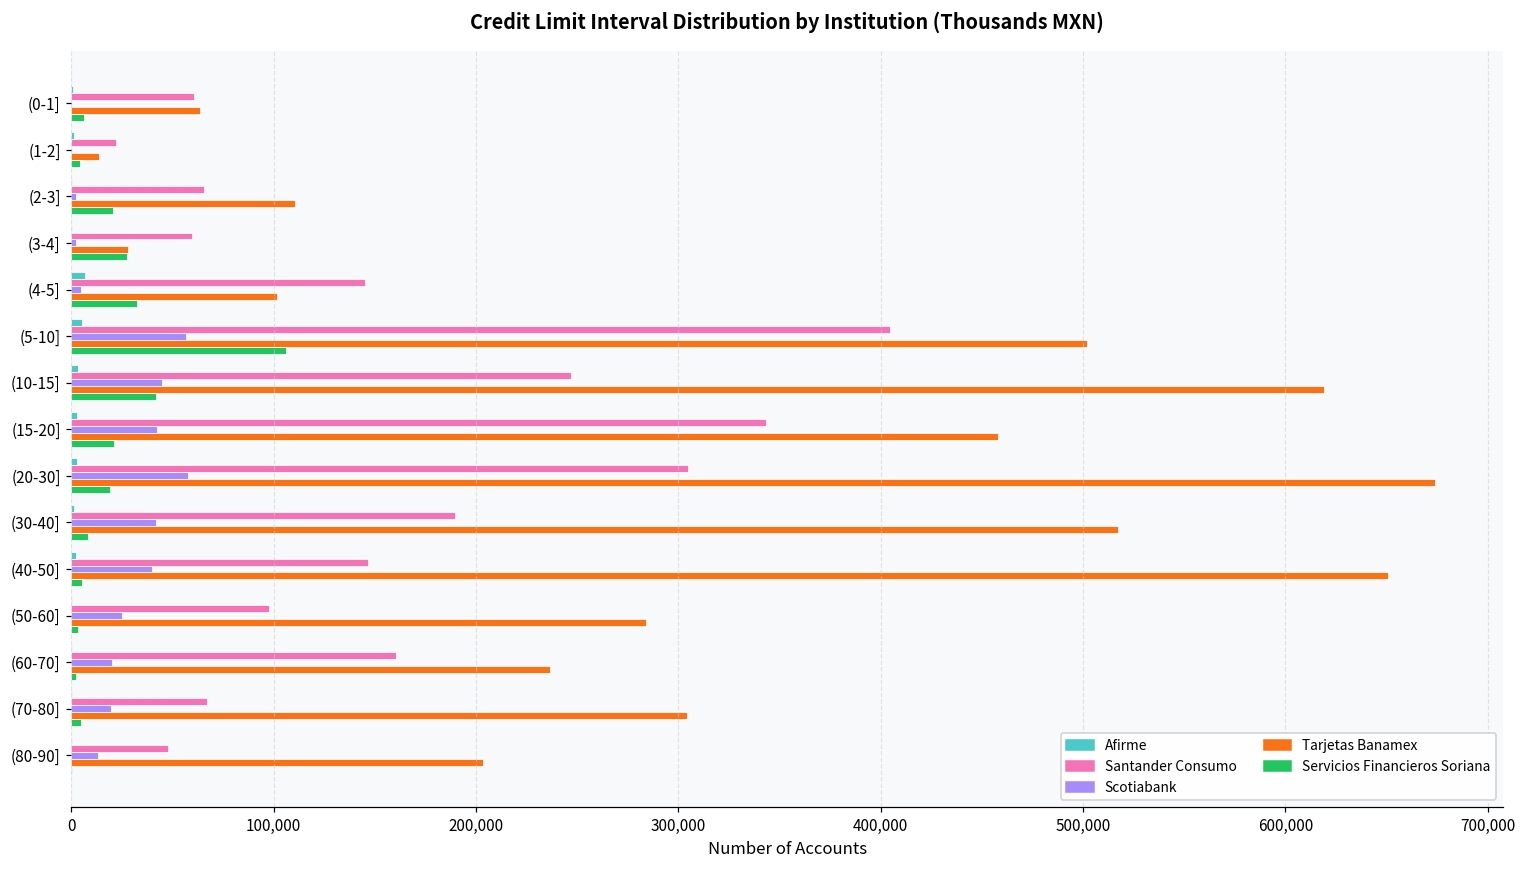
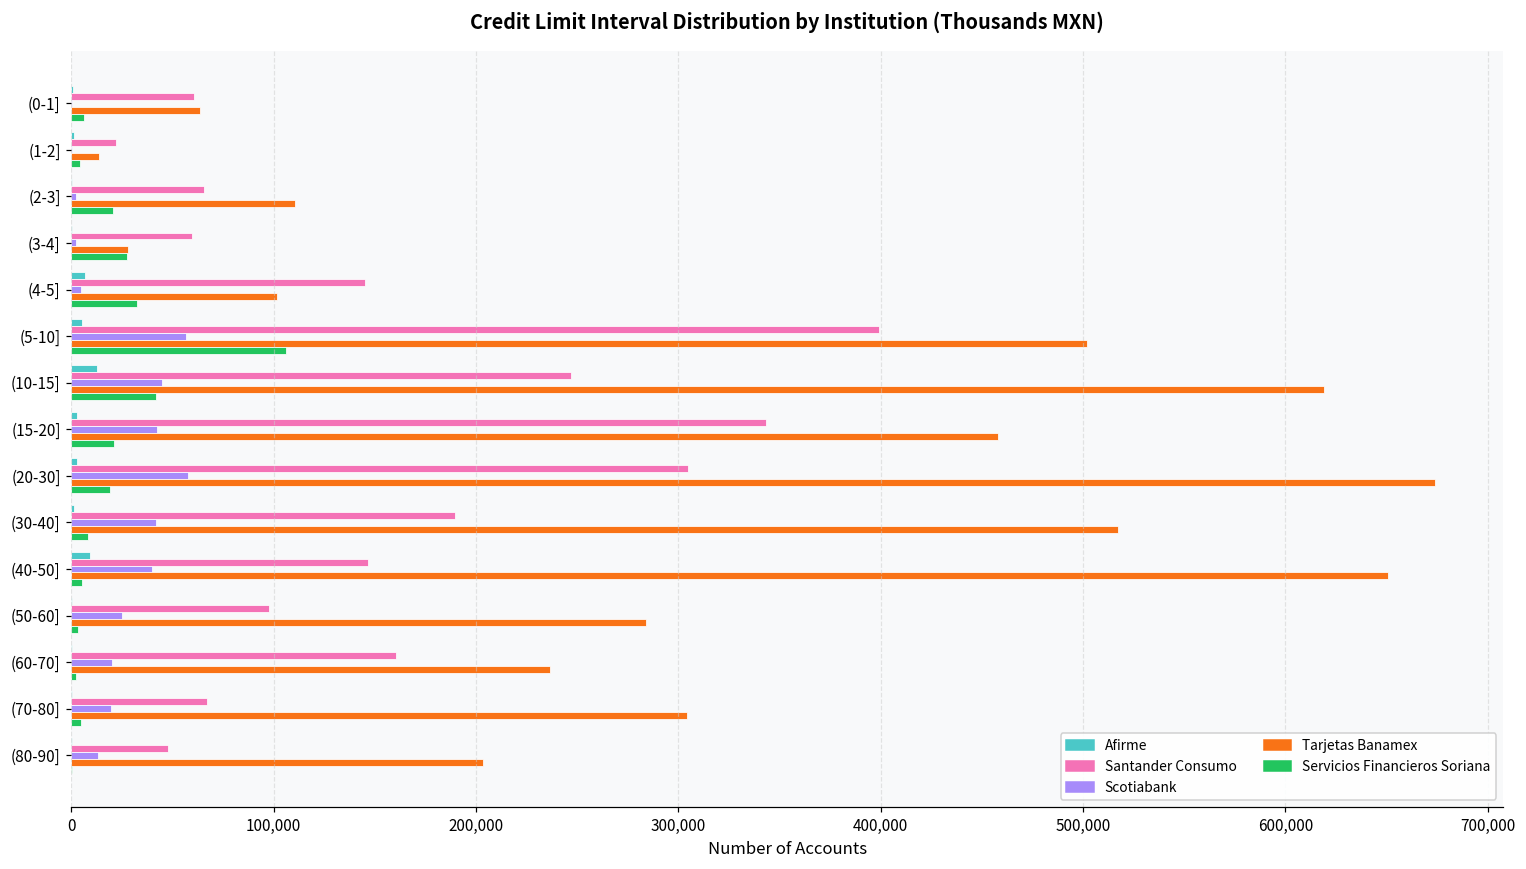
Santander Consumo, (5-10]: 405,000 -> 399,000
Afirme, (10-15]: 3,000 -> 13,000
Afirme, (40-50]: 2,000 -> 9,000
